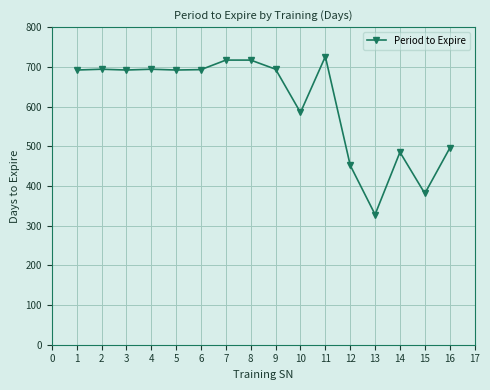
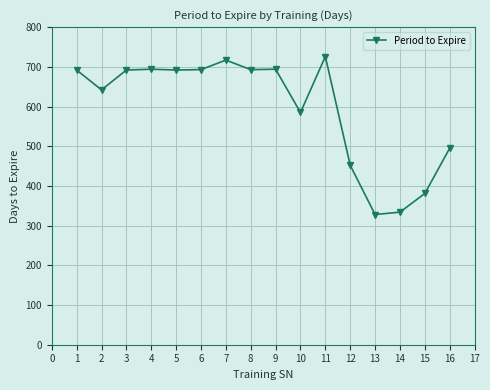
2: 690 -> 640
8: 720 -> 690
14: 490 -> 330
